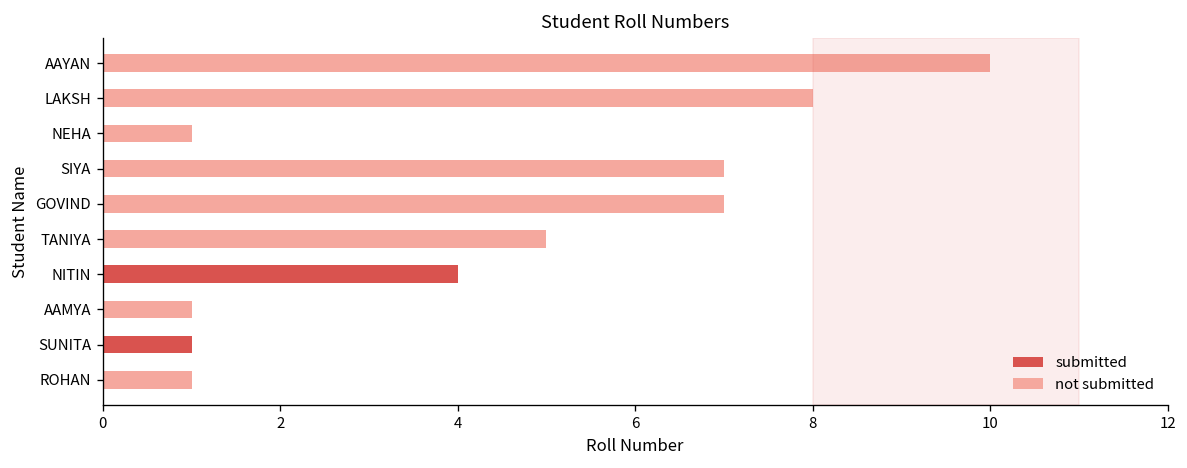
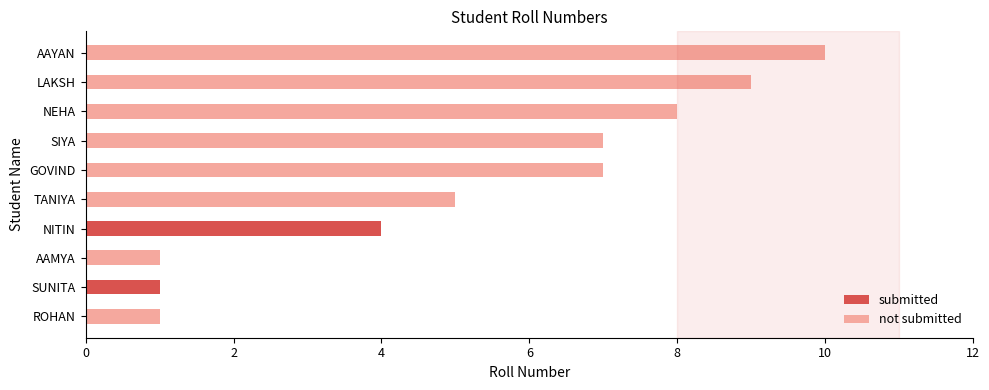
LAKSH: 8 -> 9
NEHA: 1 -> 8
